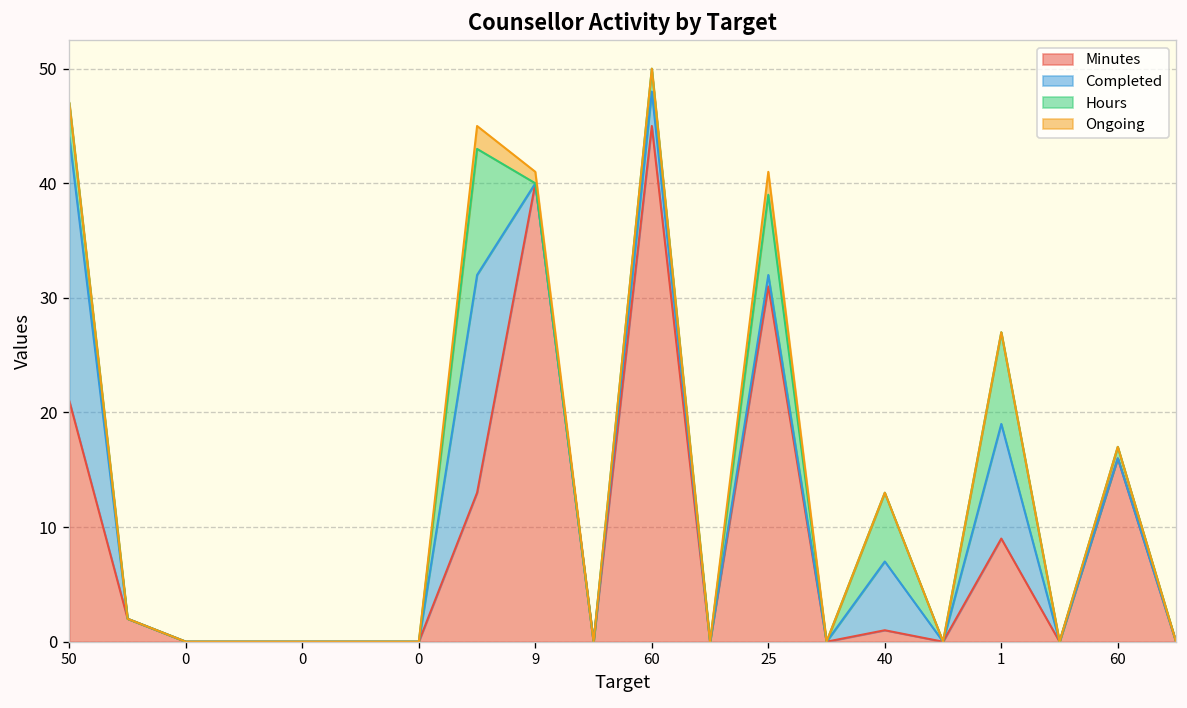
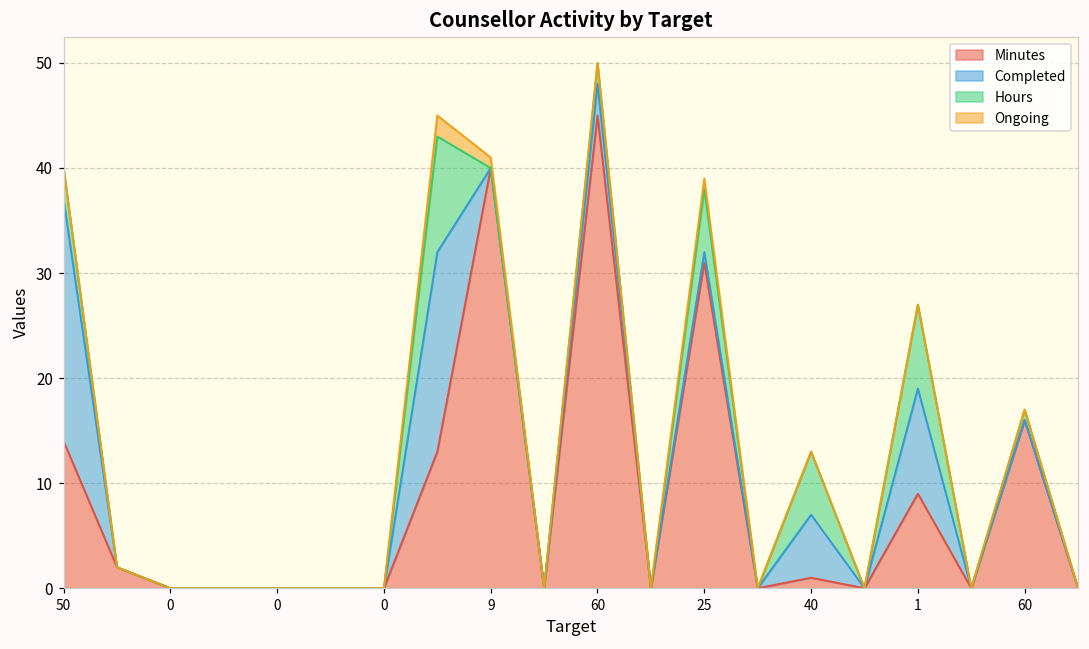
Minutes, 50: 21 -> 14
Hours, 25: 7 -> 6
Ongoing, 25: 2 -> 1
